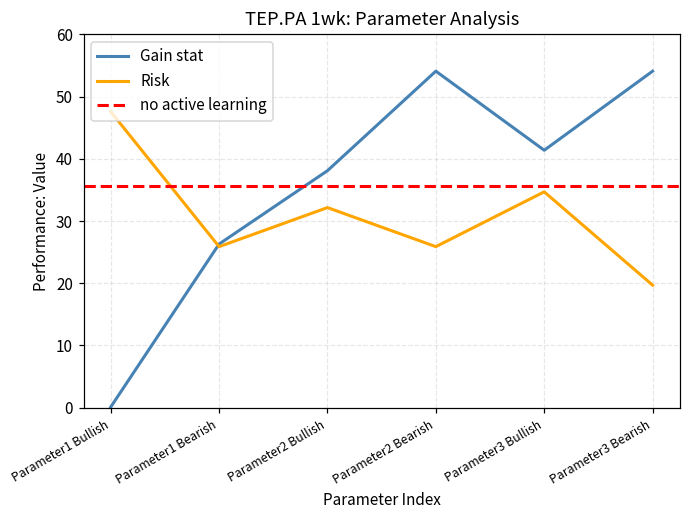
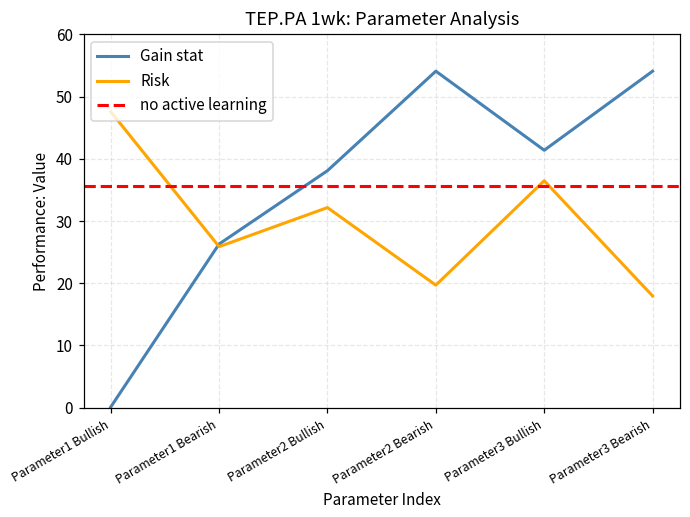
Risk, Parameter2 Bearish: 26 -> 20
Risk, Parameter3 Bullish: 35 -> 36
Risk, Parameter3 Bearish: 20 -> 18
